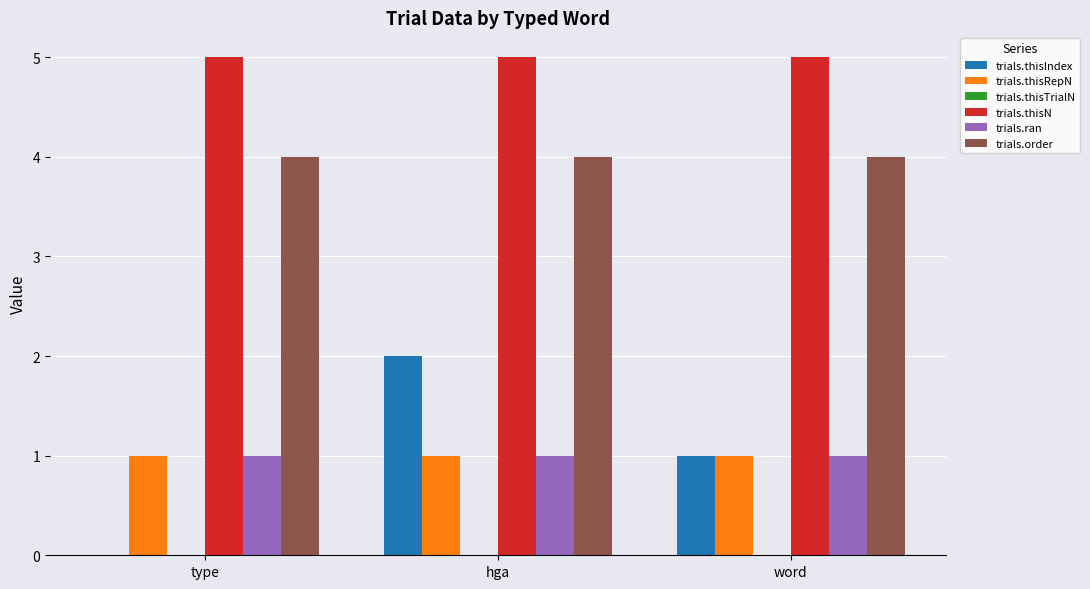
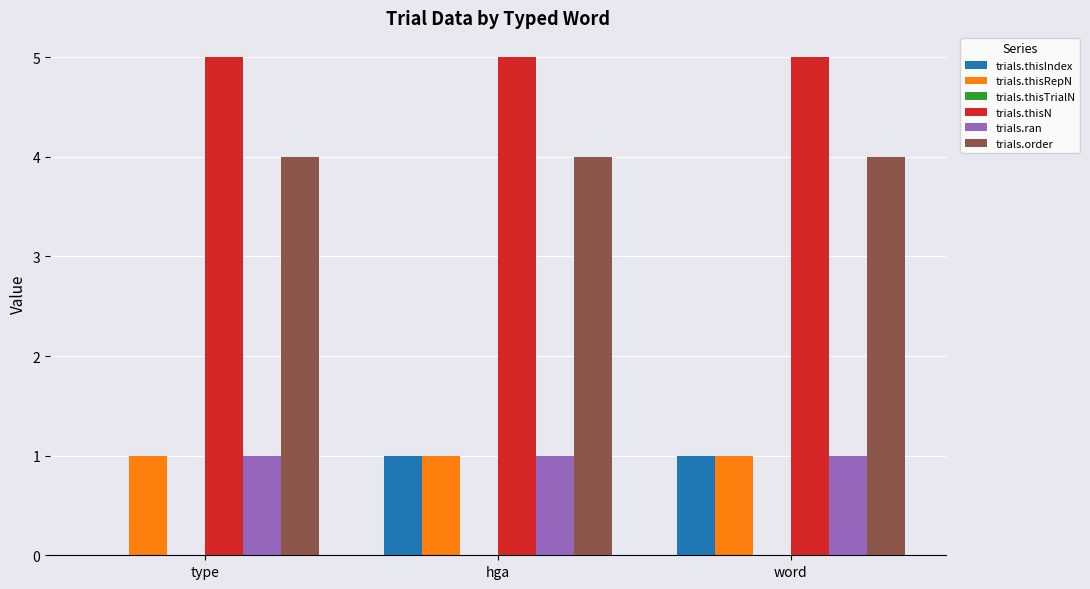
trials.thisIndex, hga: 2 -> 1
